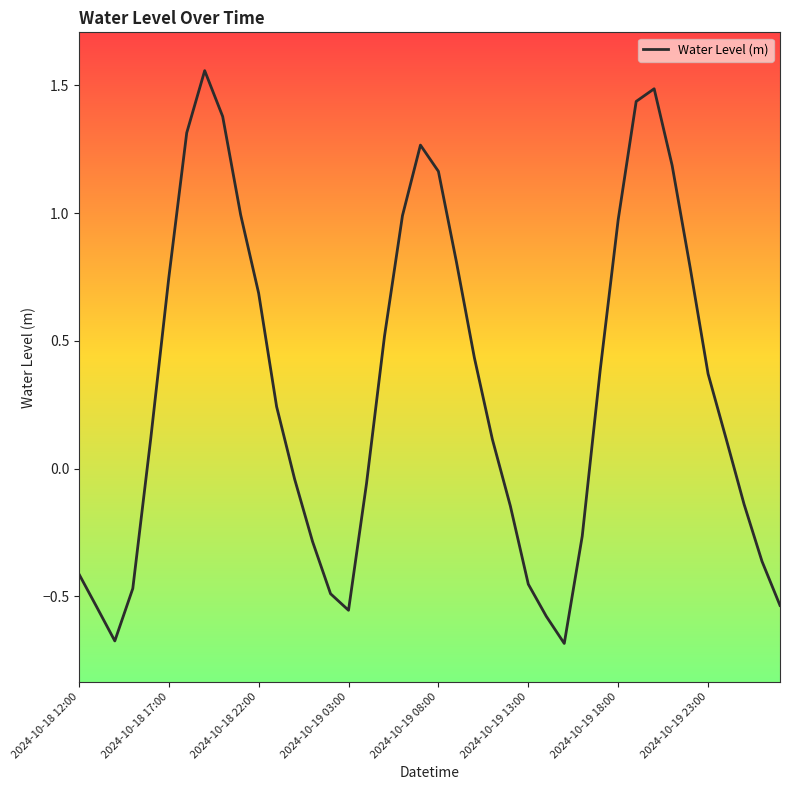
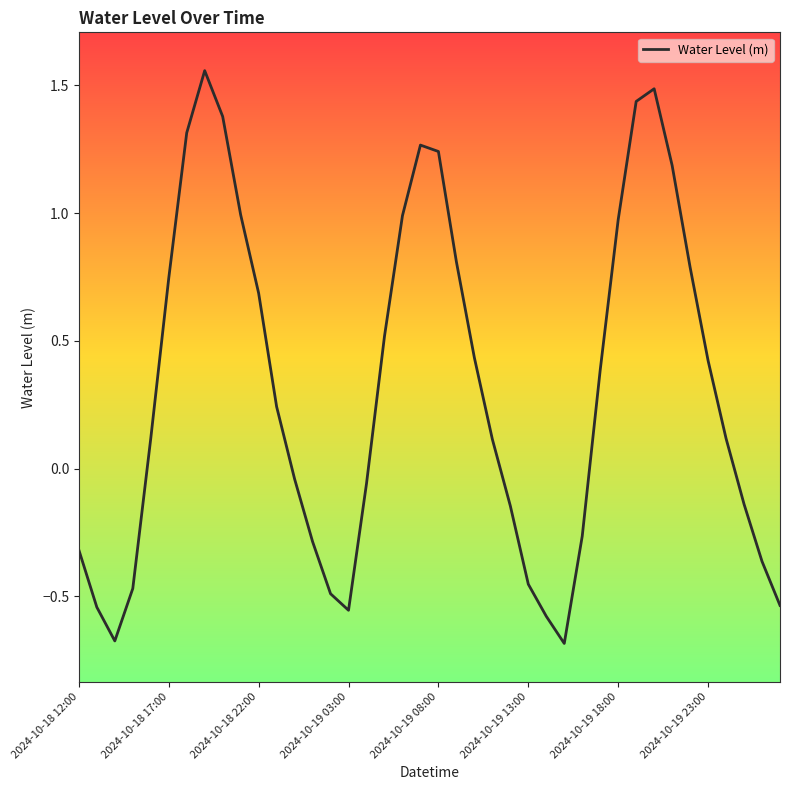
2024-10-18 12:00: -0.41 -> -0.32
2024-10-19 08:00: 1.16 -> 1.24
2024-10-19 23:00: 0.37 -> 0.42
